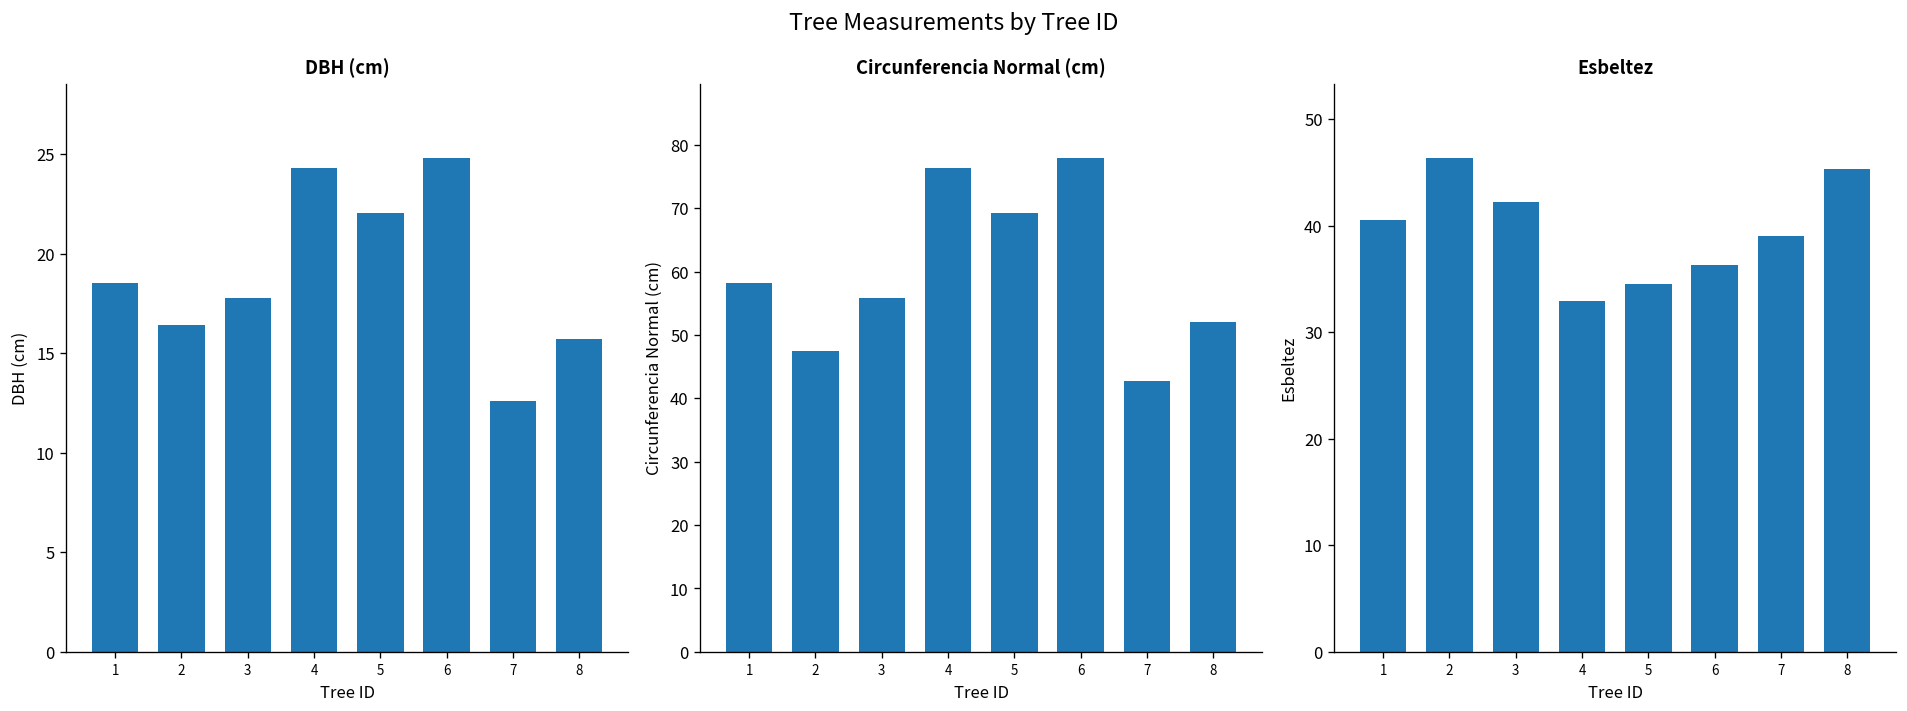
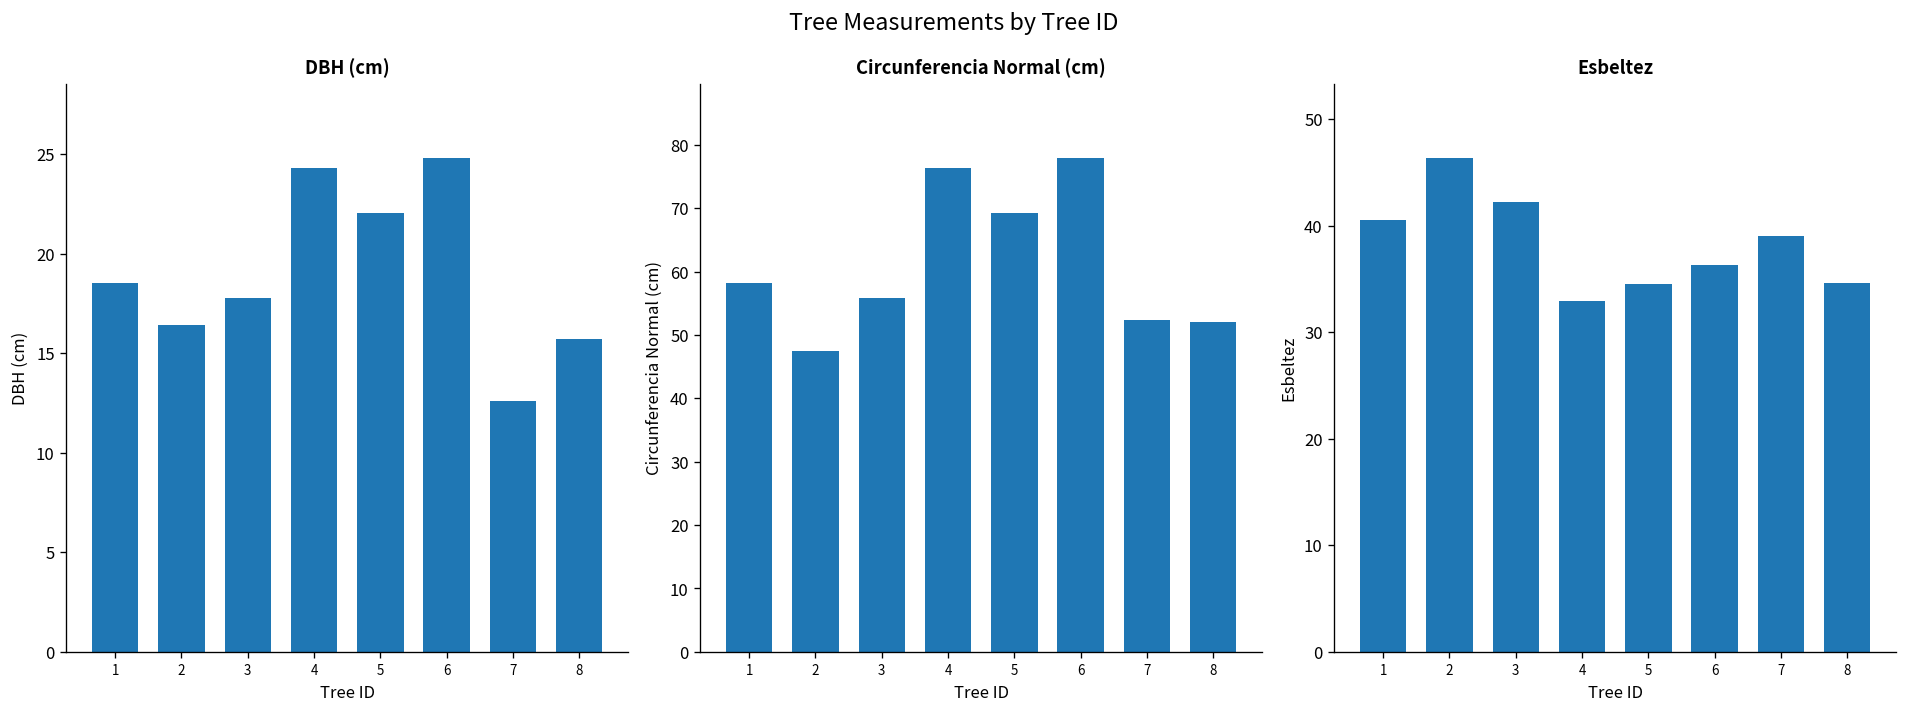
Circunferencia Normal (cm), 7: 43 -> 52
Esbeltez, 8: 45 -> 35
